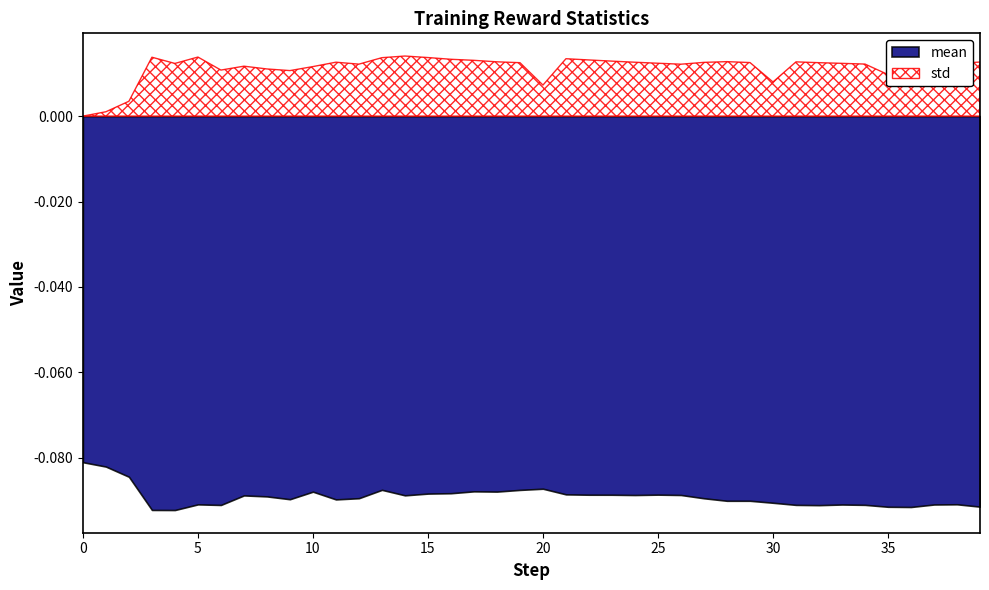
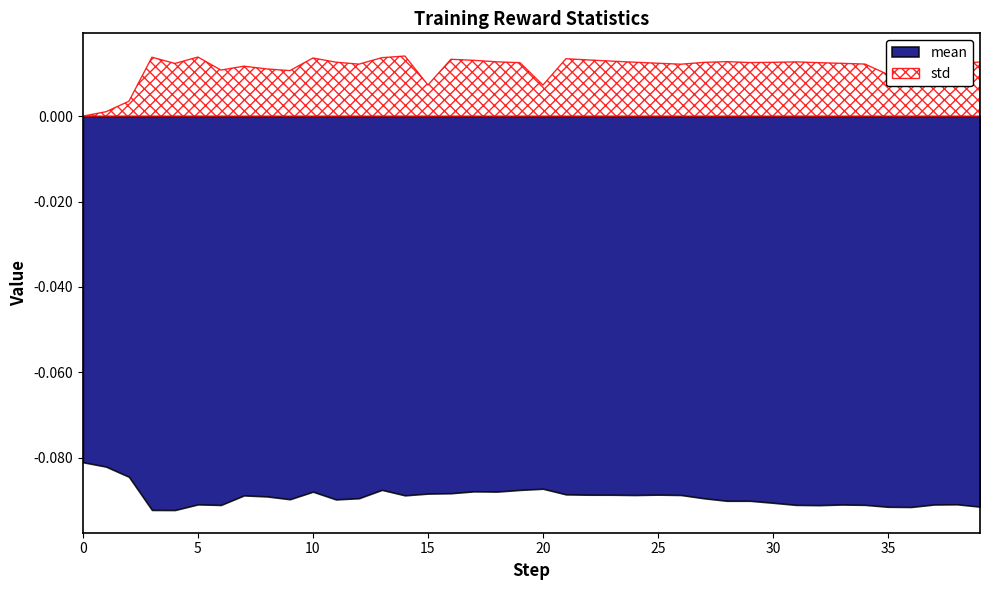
std, 10: 0.012 -> 0.014
std, 15: 0.014 -> 0.007
std, 30: 0.008 -> 0.013
